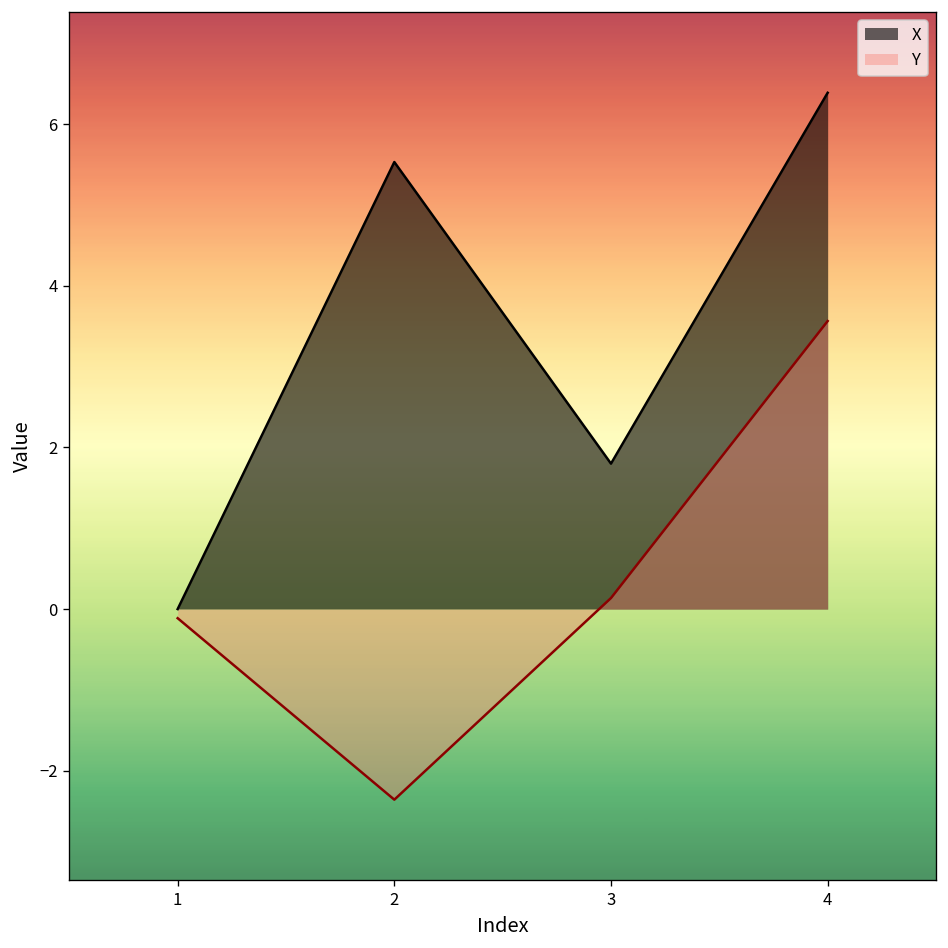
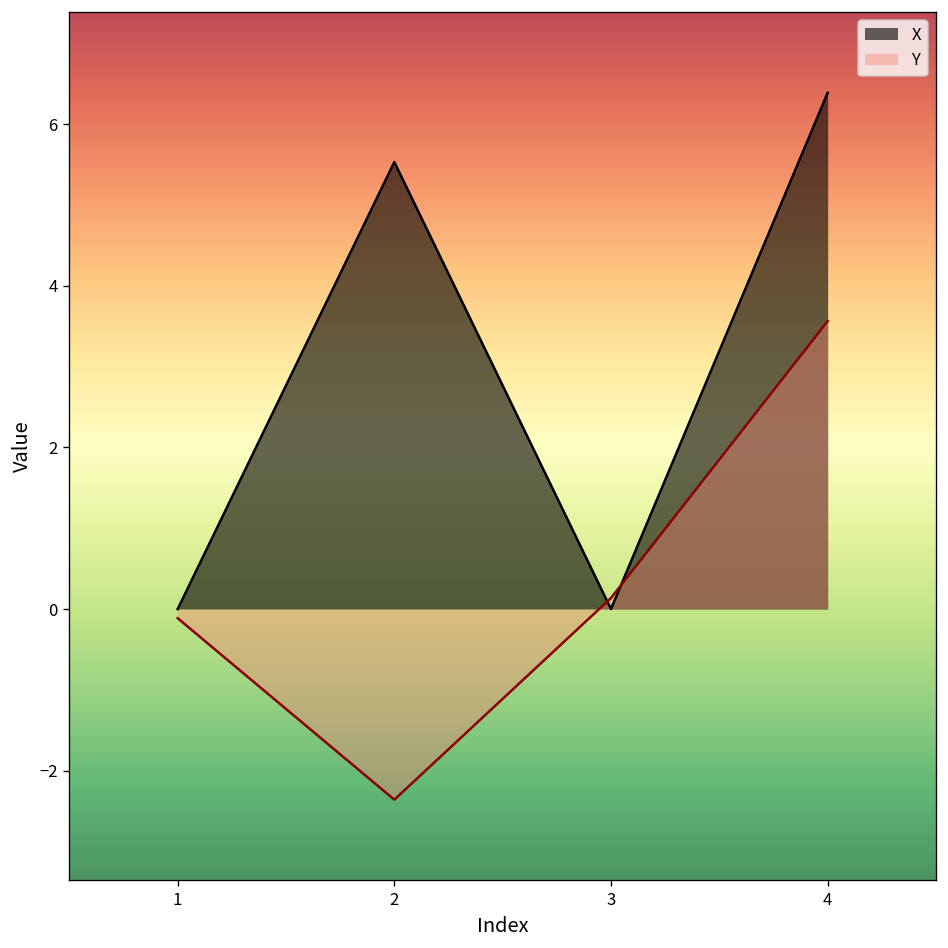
X, 3: 1.8 -> 0.0
